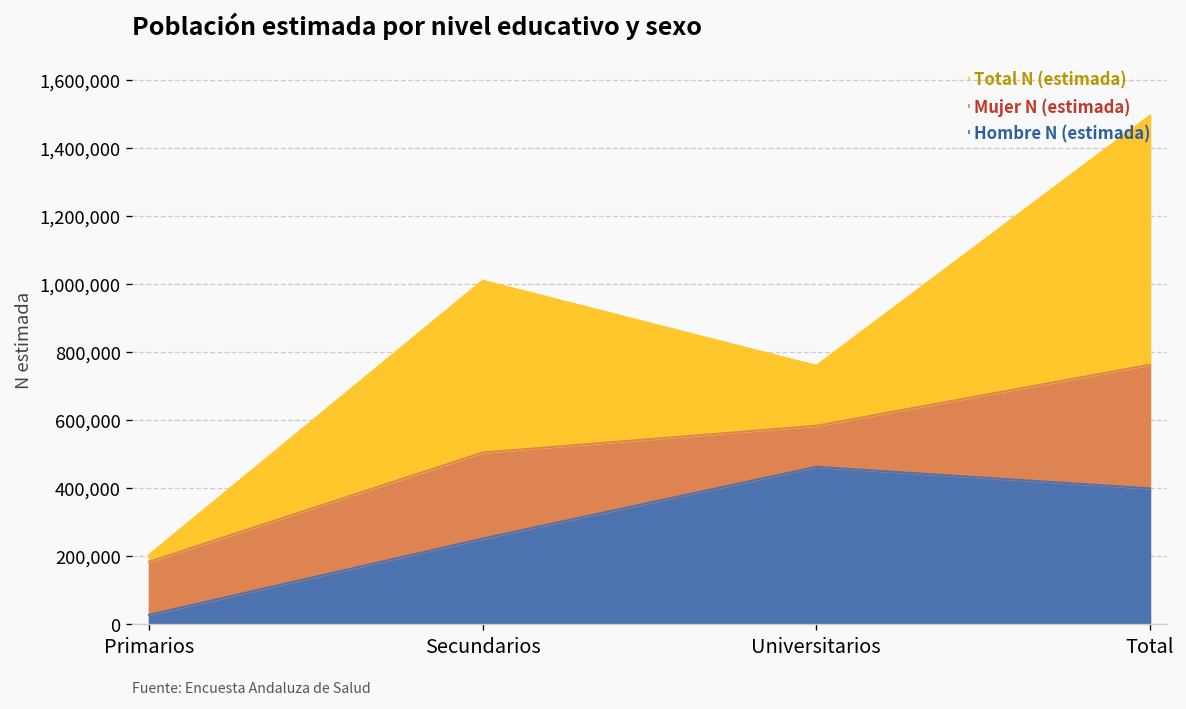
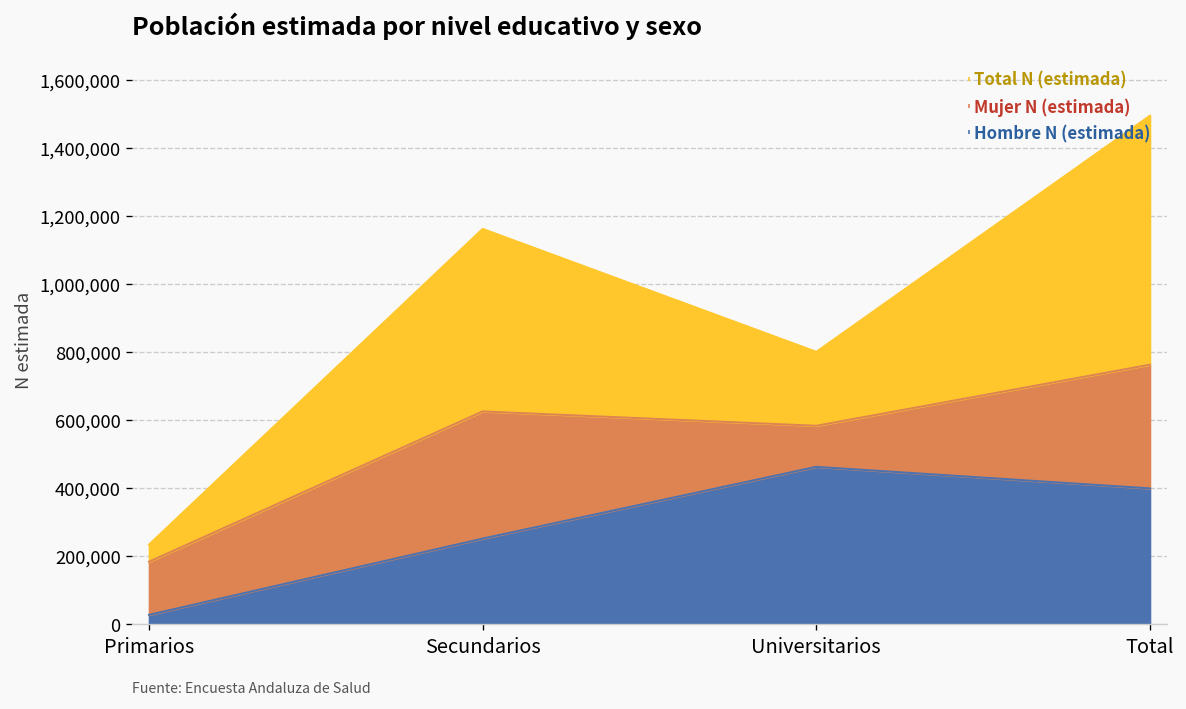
Total N (estimada), Primarios: 20,000 -> 50,000
Mujer N (estimada), Secundarios: 250,000 -> 370,000
Total N (estimada), Secundarios: 500,000 -> 540,000
Total N (estimada), Universitarios: 180,000 -> 220,000
